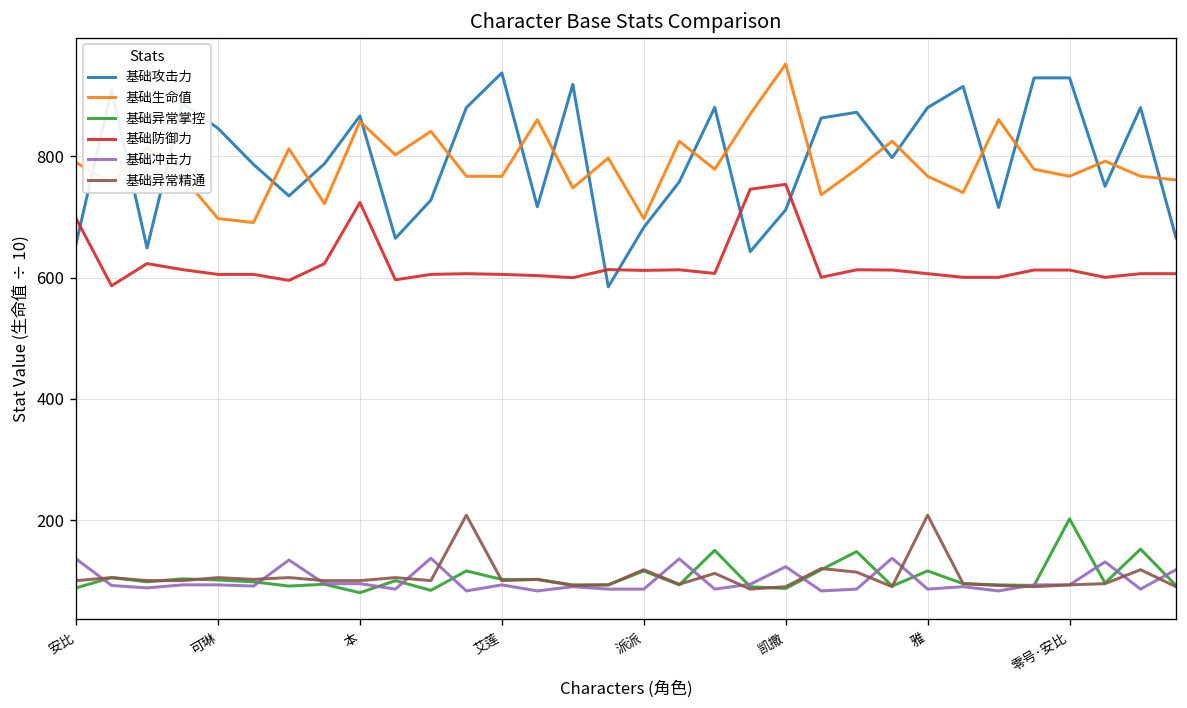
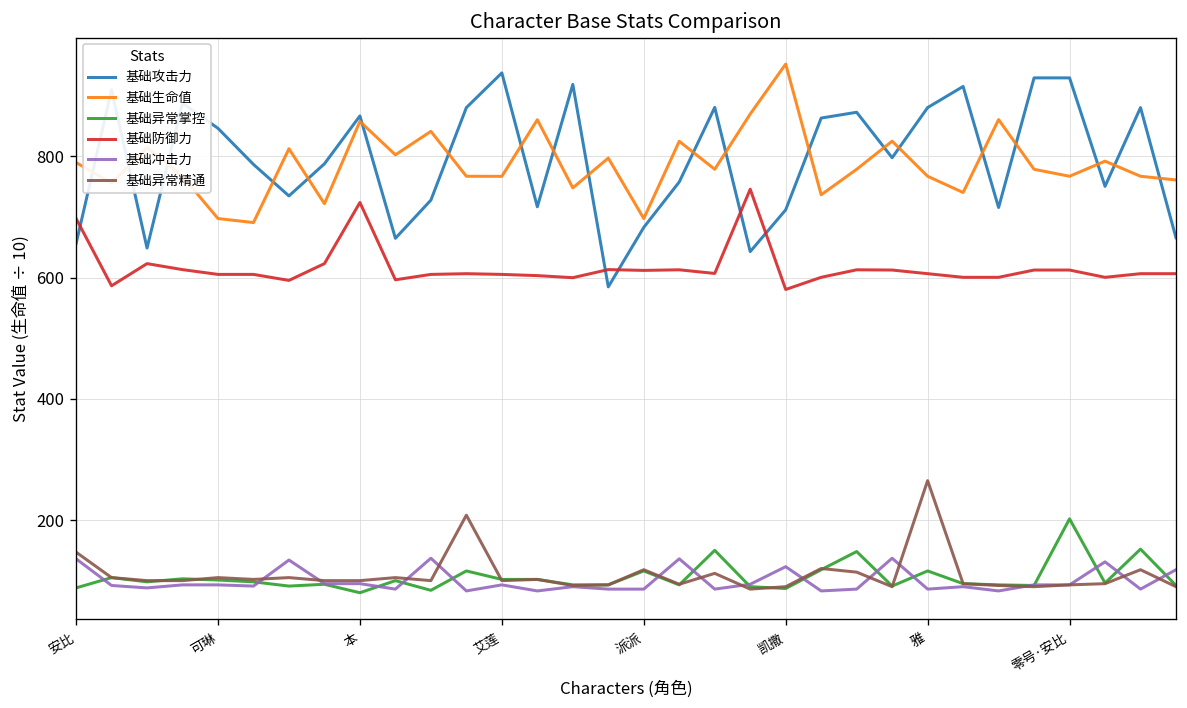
基础异常精通, 安比: 100 -> 150
基础防御力, 凯撒: 750 -> 580
基础异常精通, 雅: 210 -> 270
